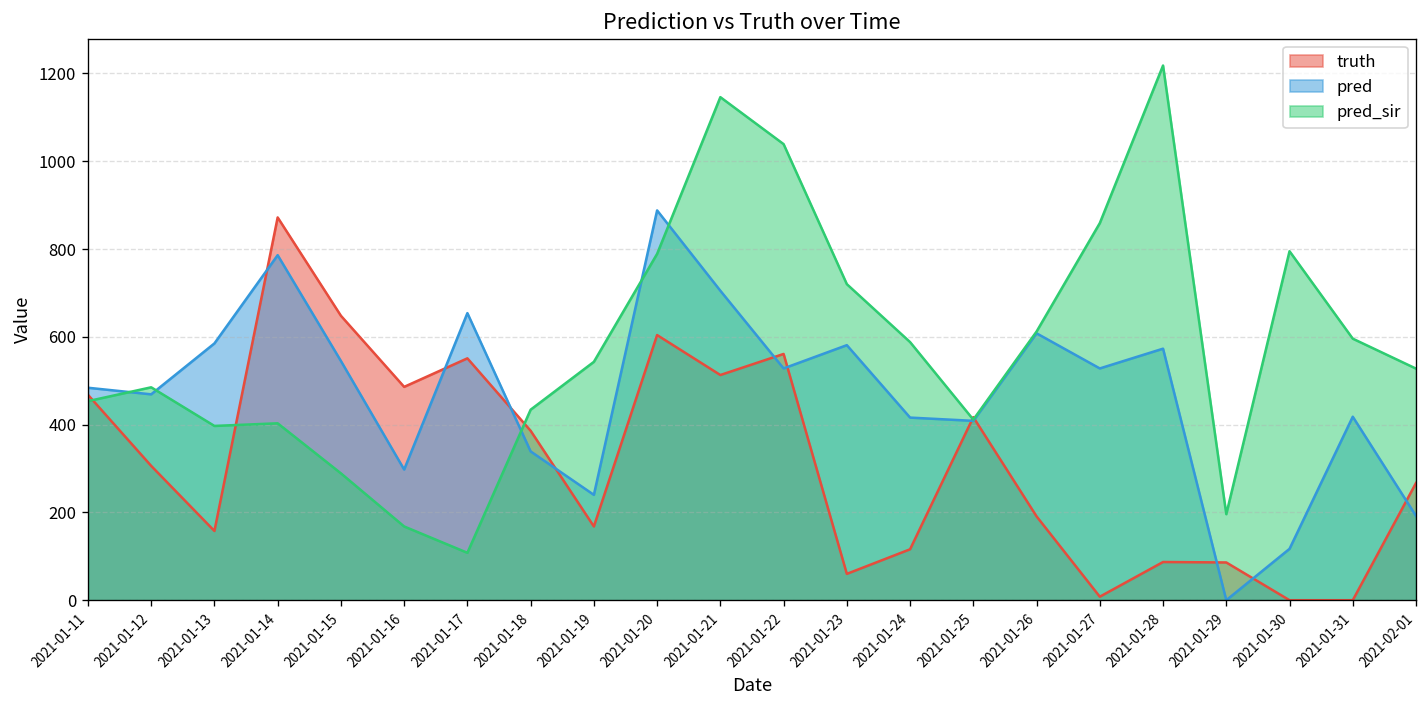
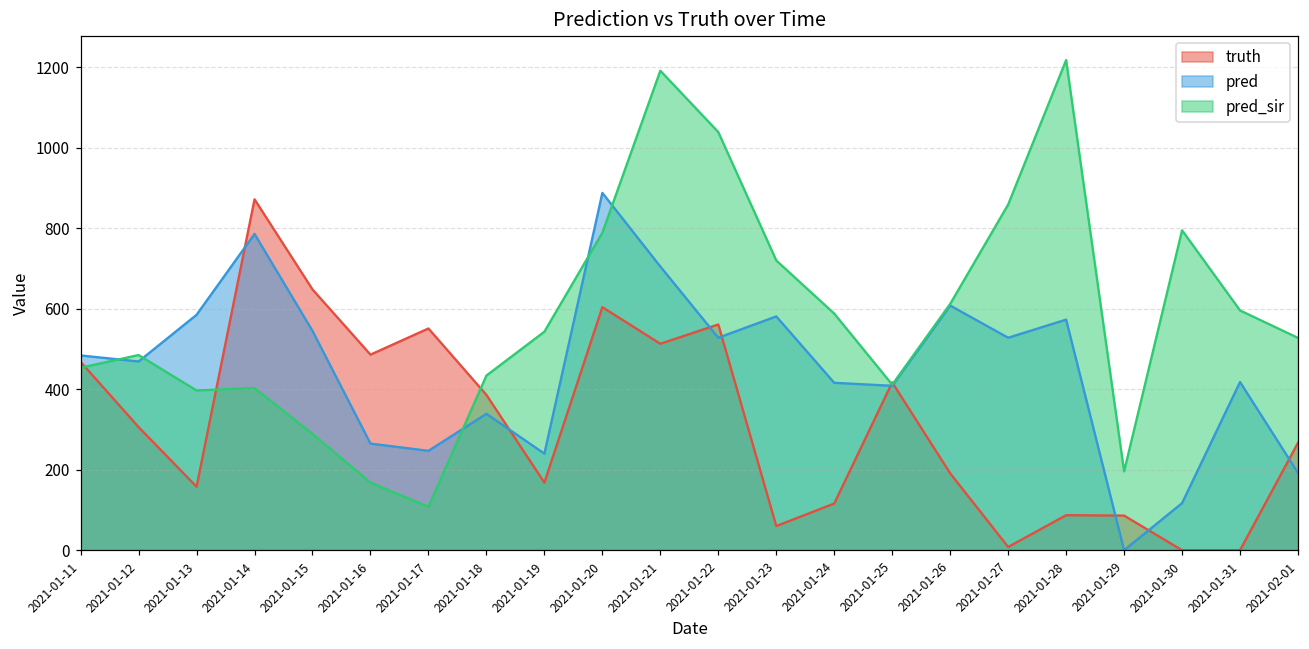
pred, 2021-01-16: 300 -> 270
pred, 2021-01-17: 650 -> 250
pred_sir, 2021-01-21: 1150 -> 1190
